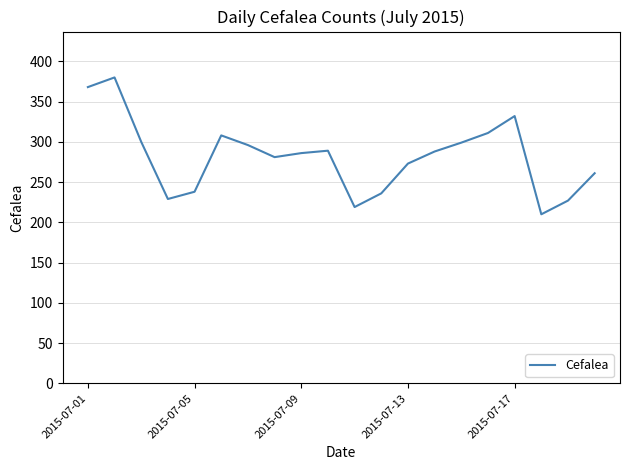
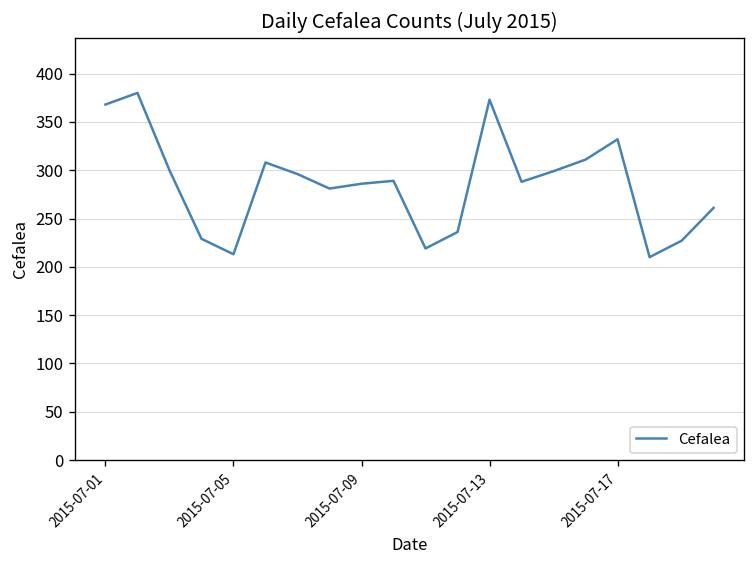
2015-07-05: 240 -> 210
2015-07-13: 270 -> 370
